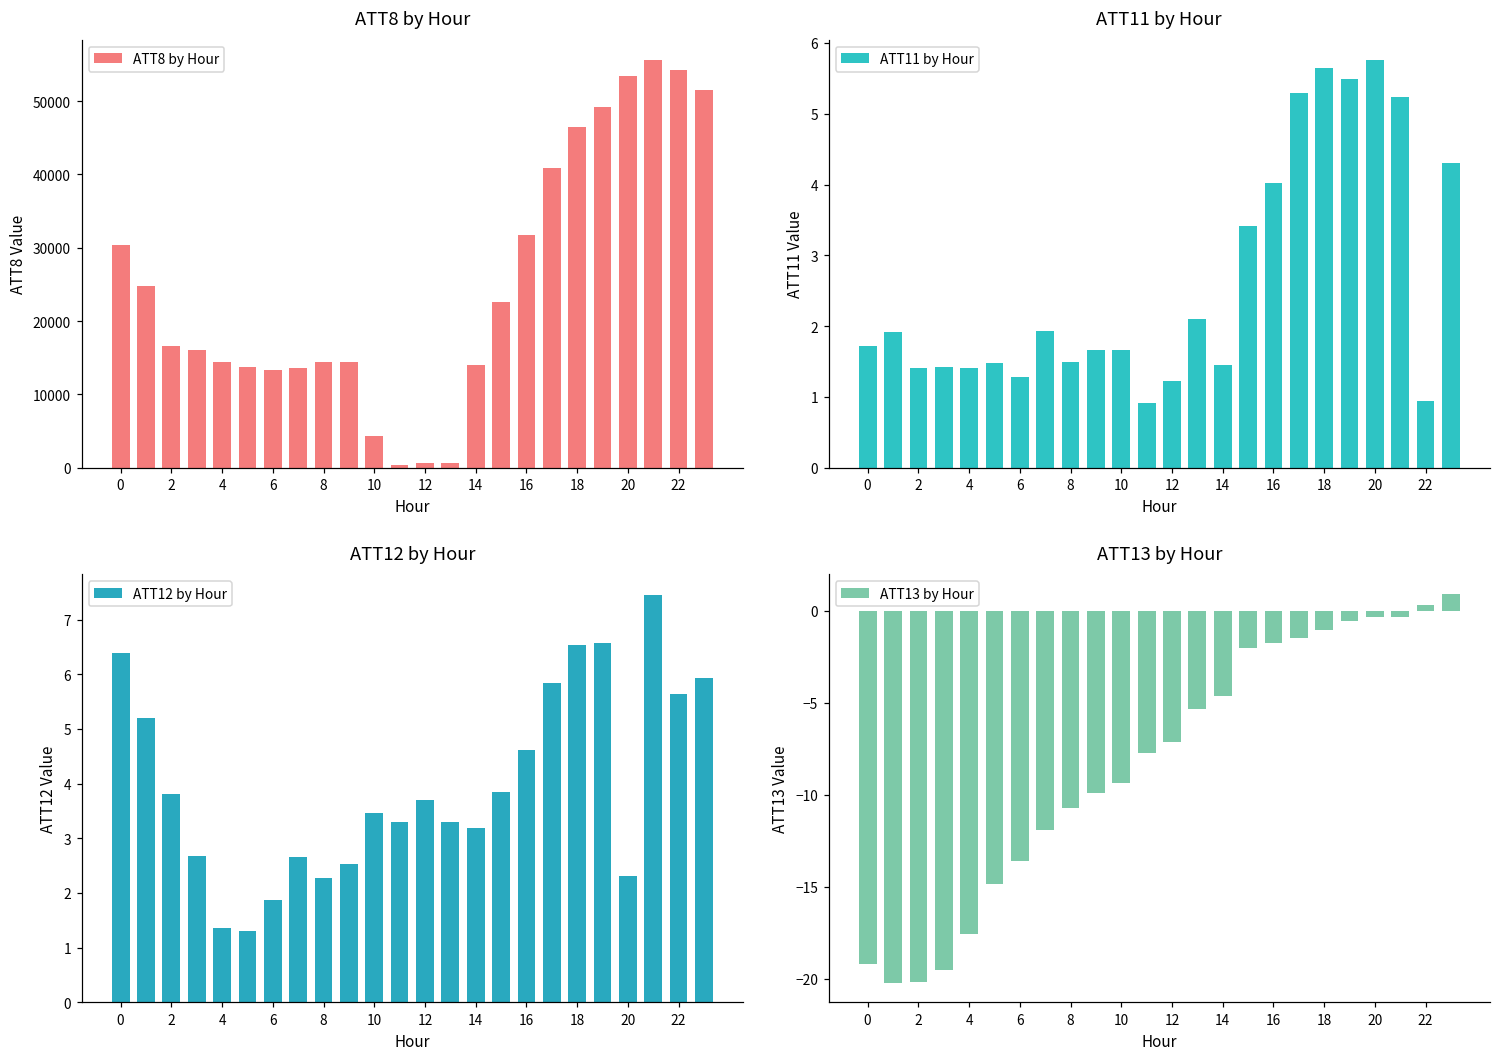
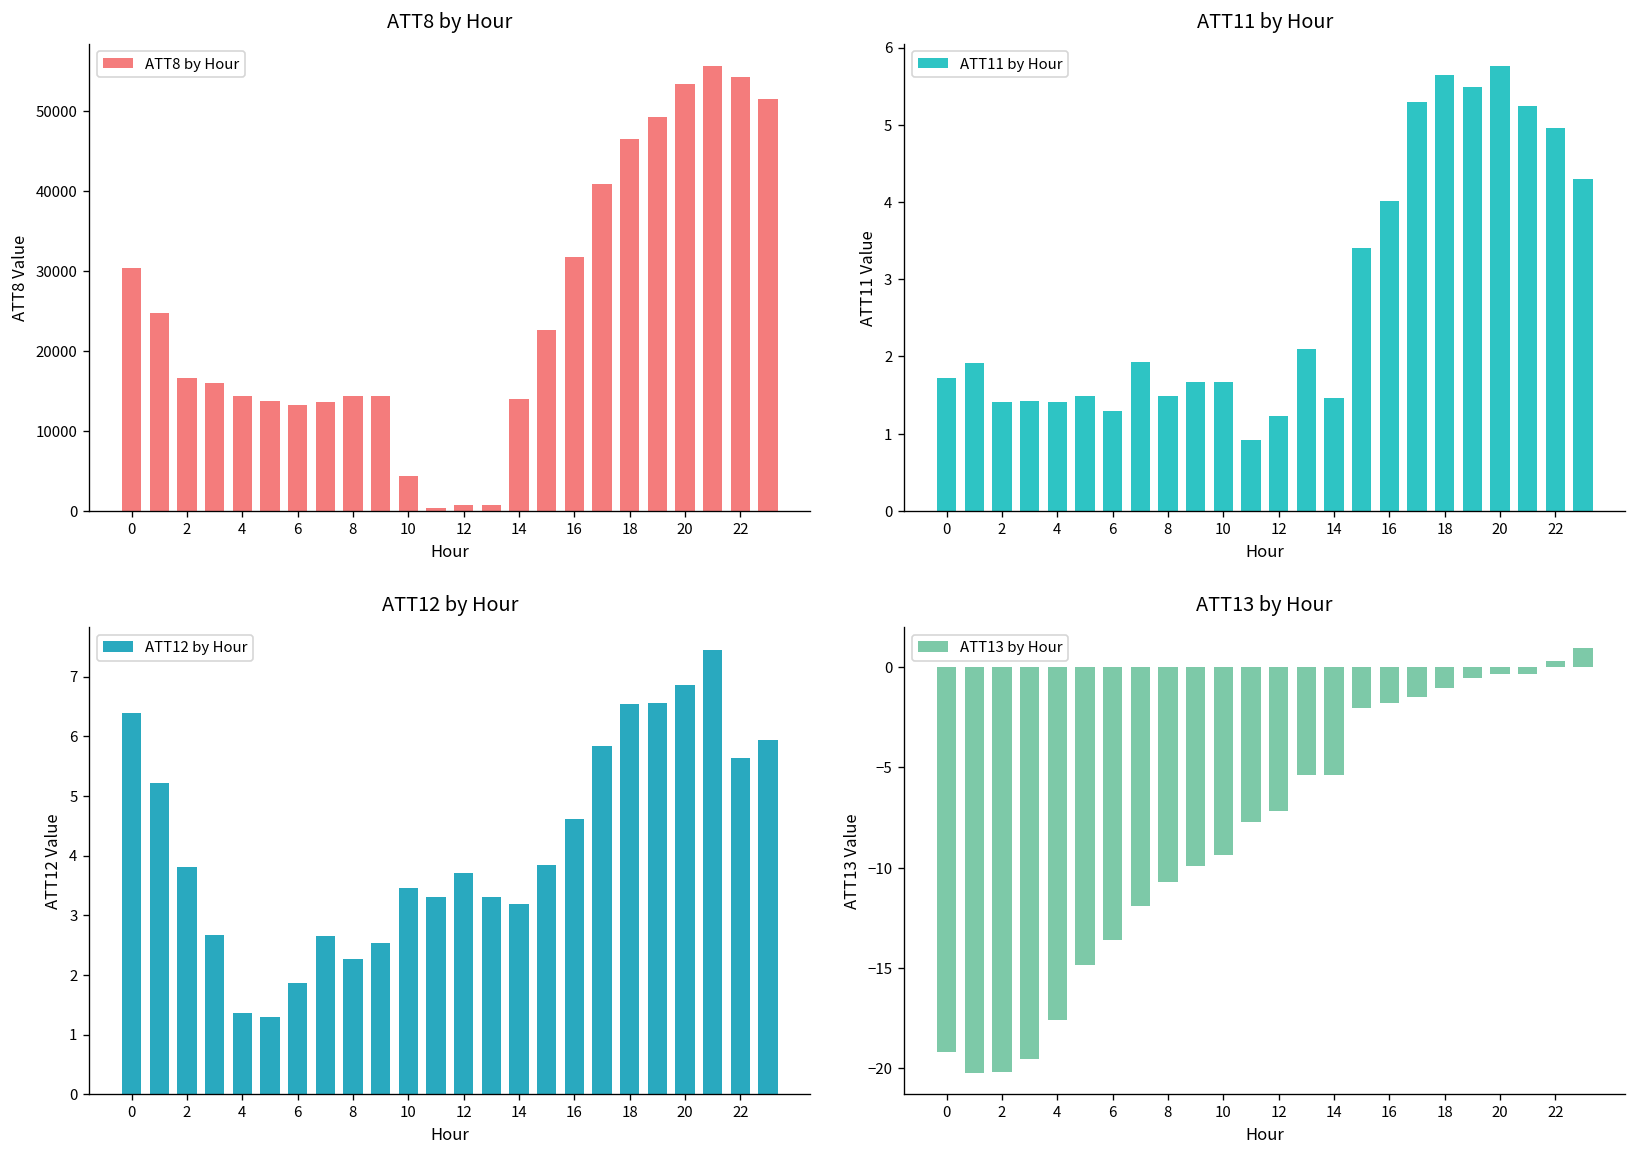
ATT11 by Hour, 22: 0.9 -> 5.0
ATT12 by Hour, 20: 2.3 -> 6.9
ATT13 by Hour, 14: -4.6 -> -5.4
